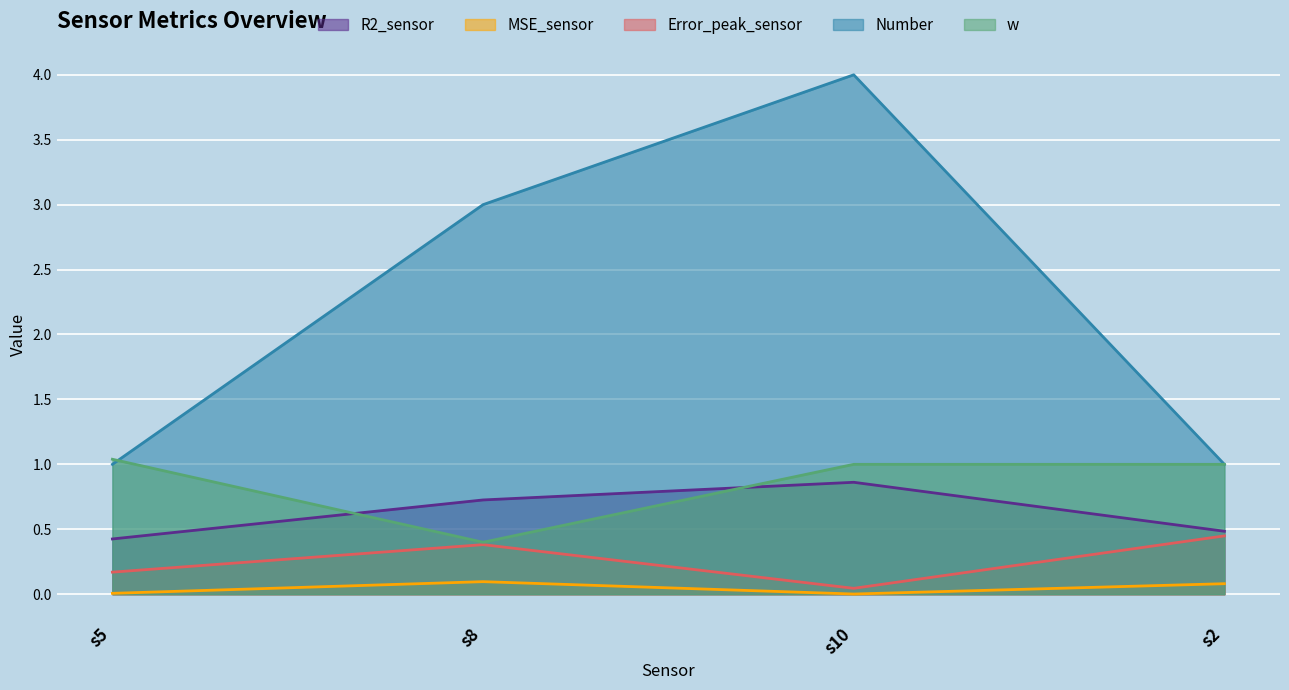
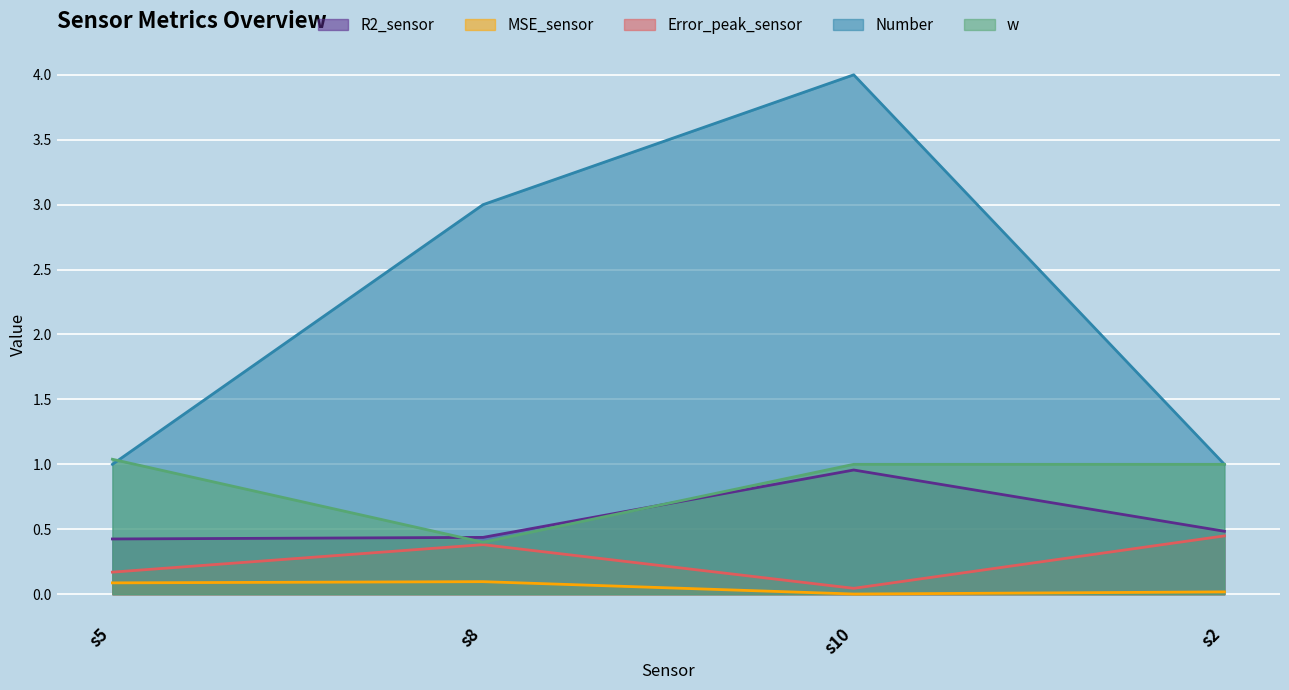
MSE_sensor, s5: 0.01 -> 0.09
R2_sensor, s8: 0.73 -> 0.44
R2_sensor, s10: 0.86 -> 0.96
MSE_sensor, s2: 0.08 -> 0.02
